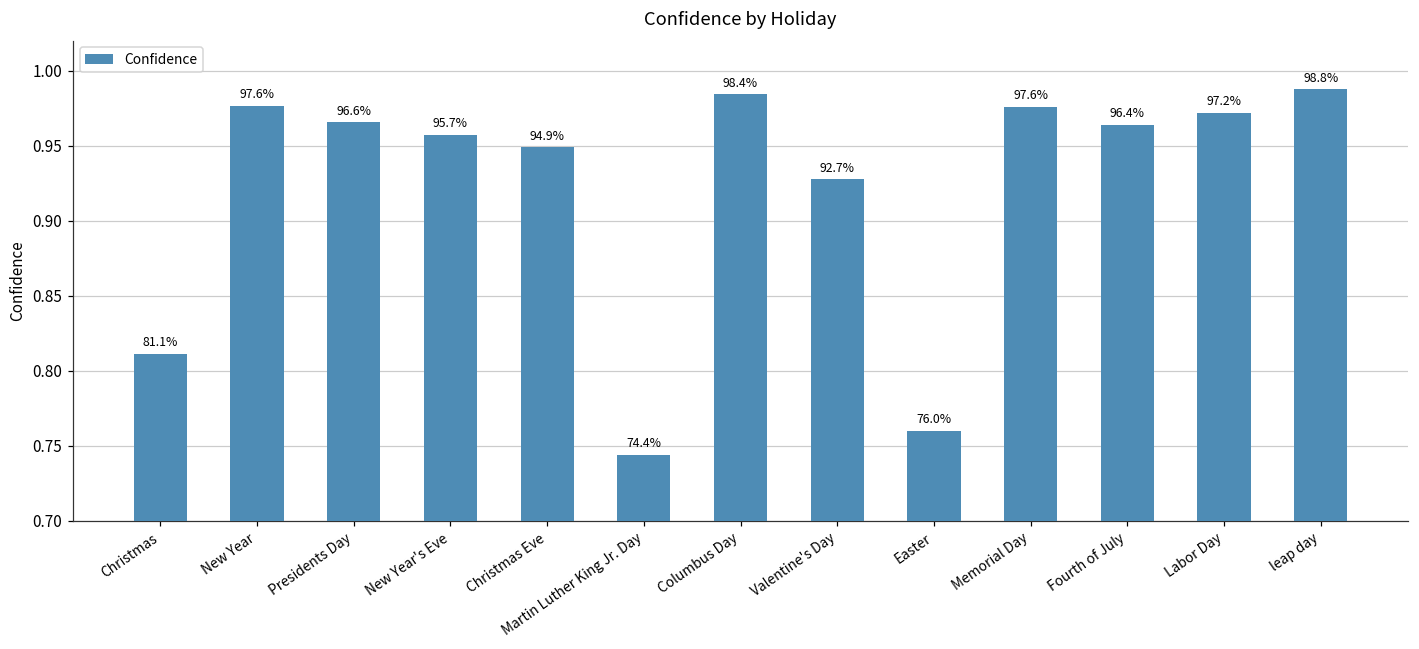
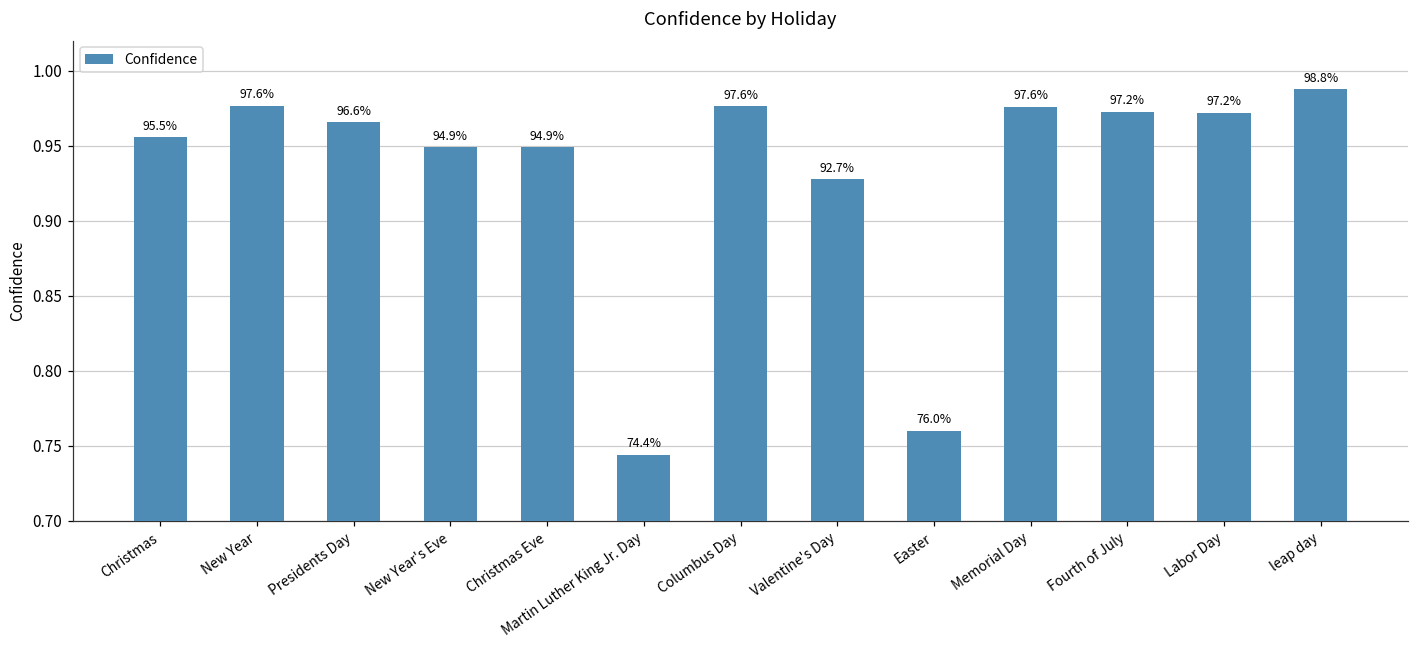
Christmas: 81.1% -> 95.5%
New Year's Eve: 95.7% -> 94.9%
Columbus Day: 98.4% -> 97.6%
Fourth of July: 96.4% -> 97.2%
